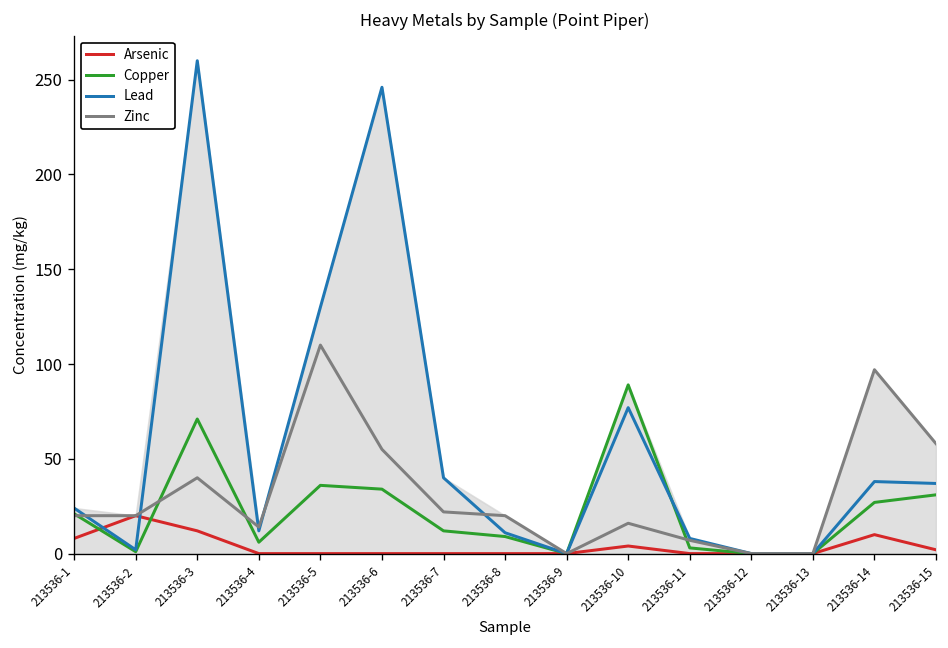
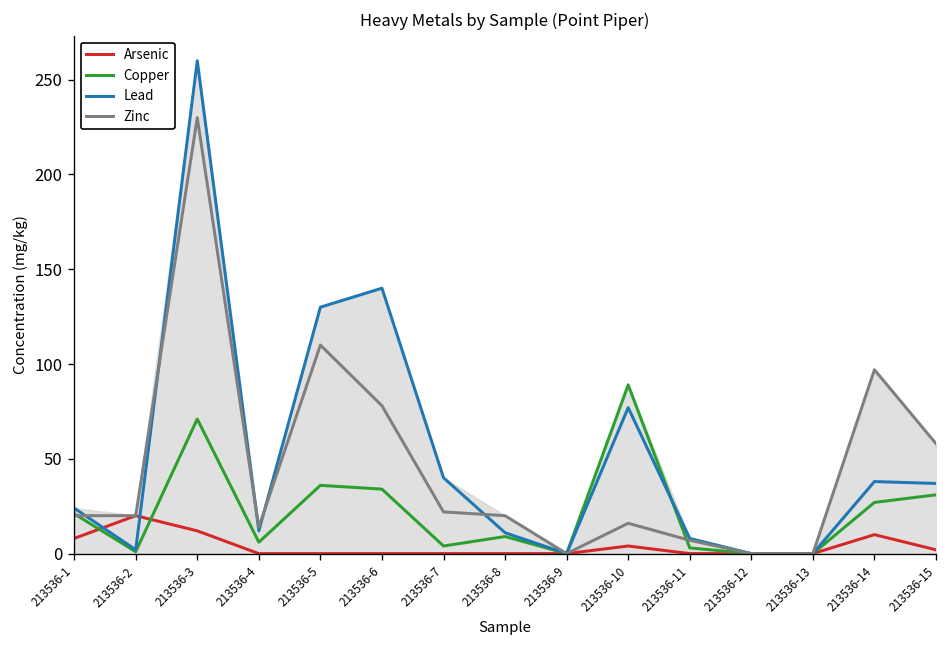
Zinc, 213536-3: 40 -> 230
Lead, 213536-6: 246 -> 140
Zinc, 213536-6: 55 -> 78
Copper, 213536-7: 12 -> 4
